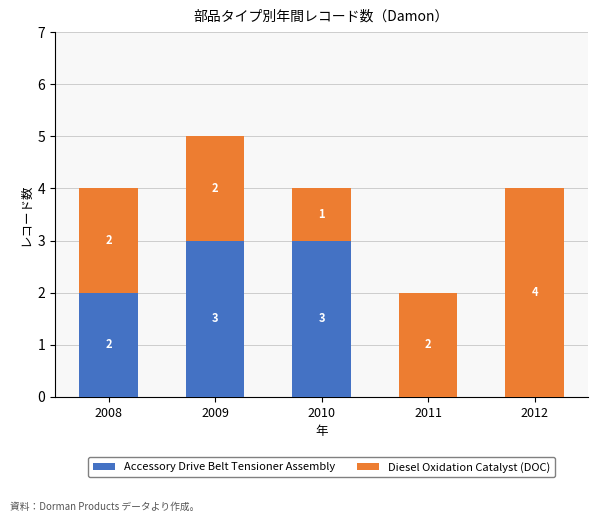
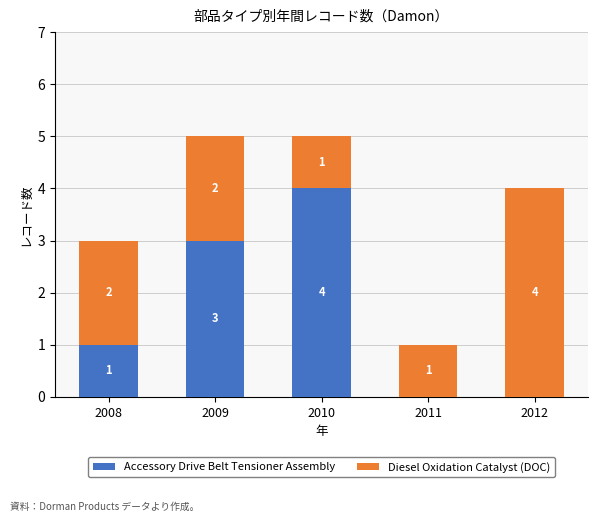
Accessory Drive Belt Tensioner Assembly, 2008: 2 -> 1
Accessory Drive Belt Tensioner Assembly, 2010: 3 -> 4
Diesel Oxidation Catalyst (DOC), 2011: 2 -> 1
